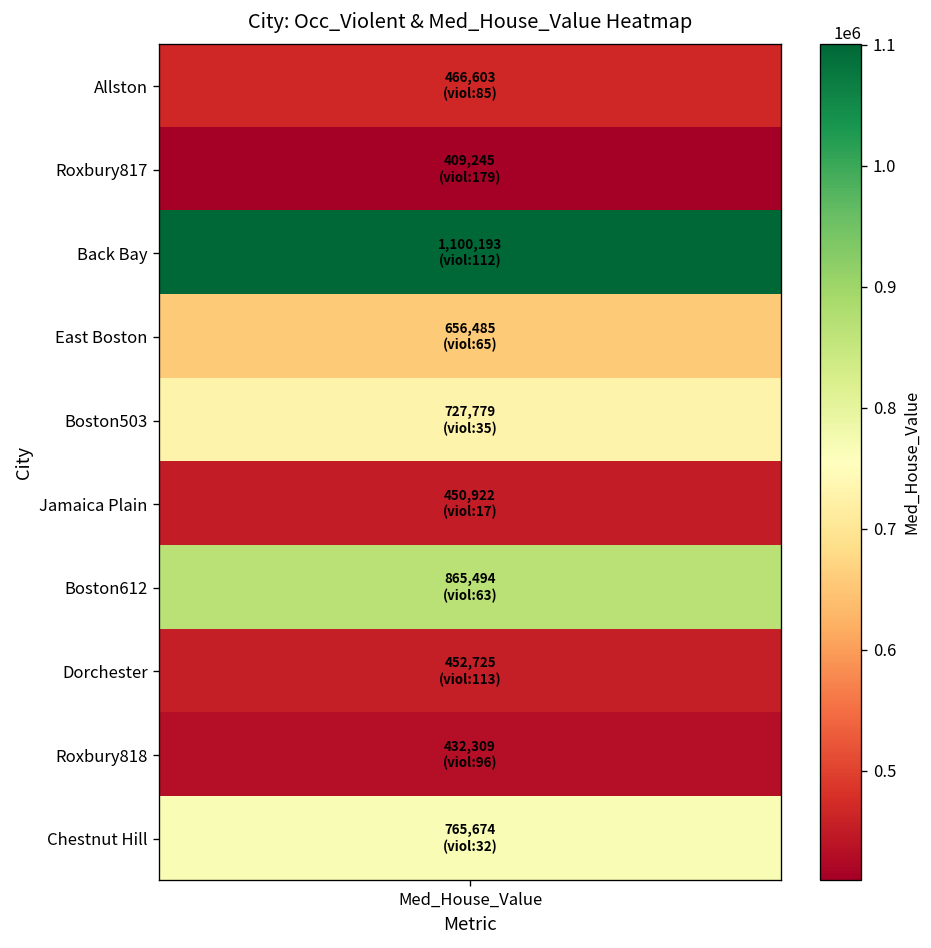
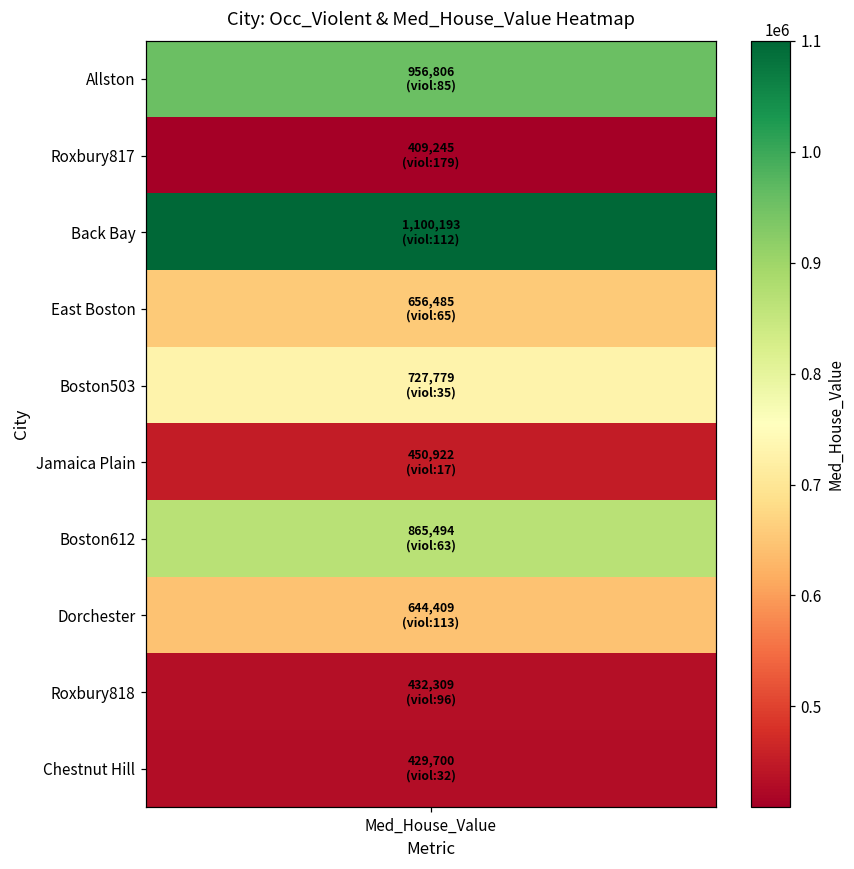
Allston, Med_House_Value: 466,603 -> 956,806
Dorchester, Med_House_Value: 452,725 -> 644,409
Chestnut Hill, Med_House_Value: 765,674 -> 429,700
